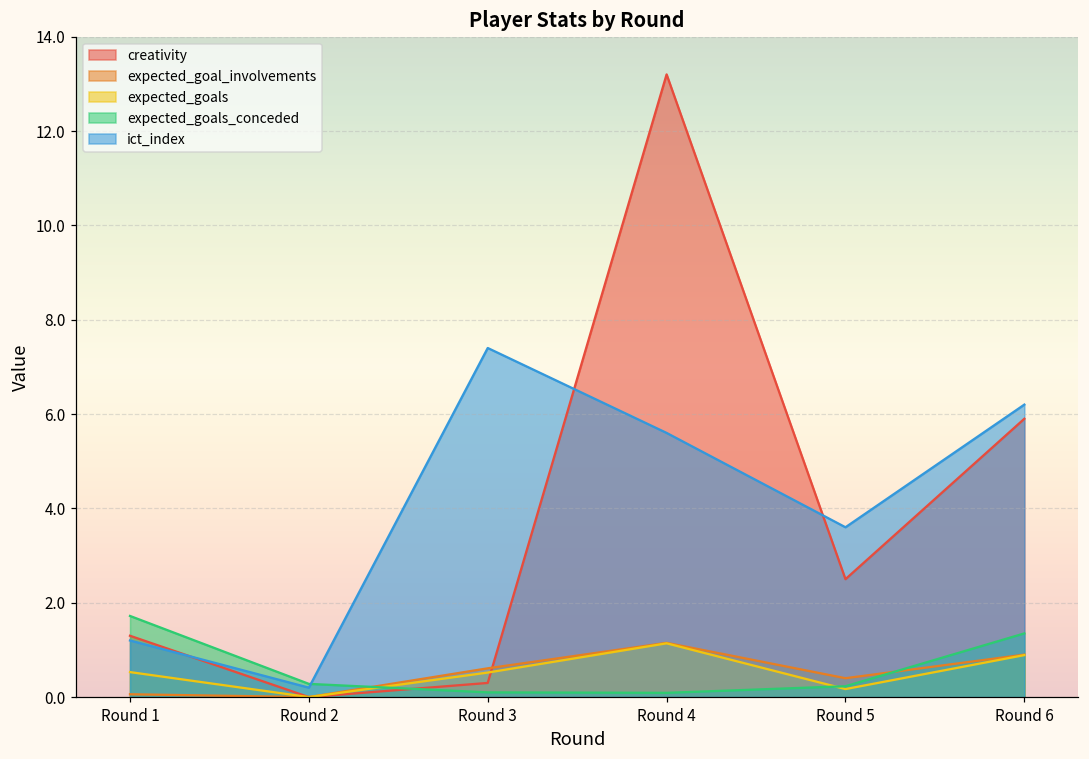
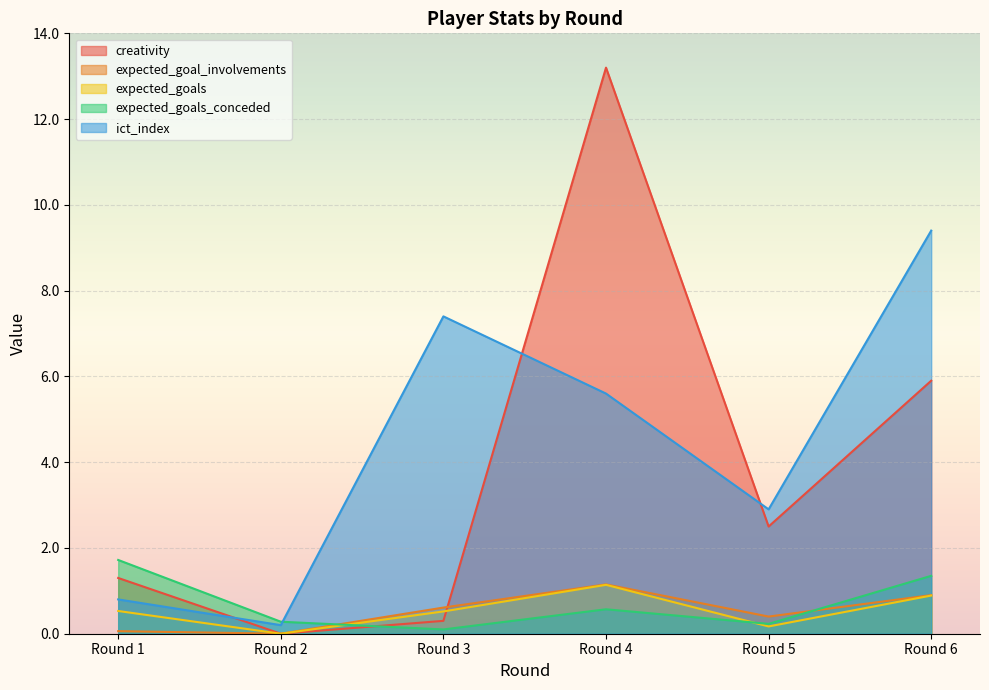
ict_index, Round 1: 1.2 -> 0.8
expected_goals_conceded, Round 4: 0.1 -> 0.6
ict_index, Round 5: 3.6 -> 2.9
ict_index, Round 6: 6.2 -> 9.4
